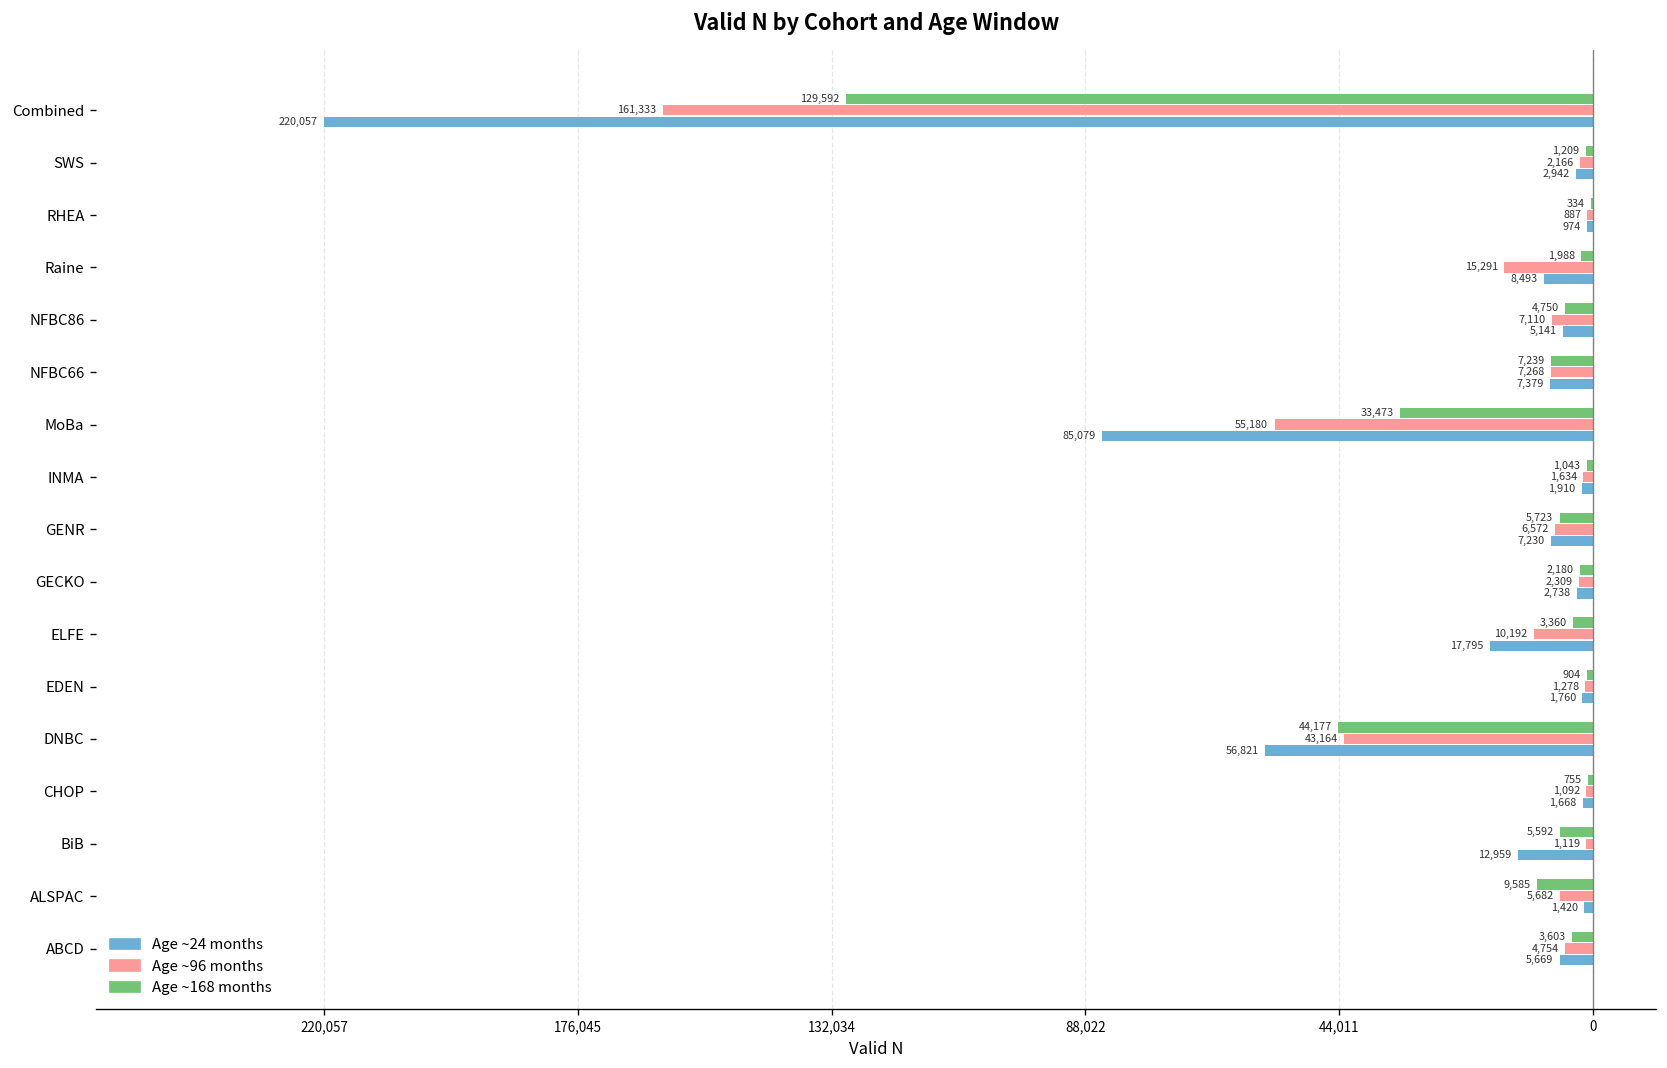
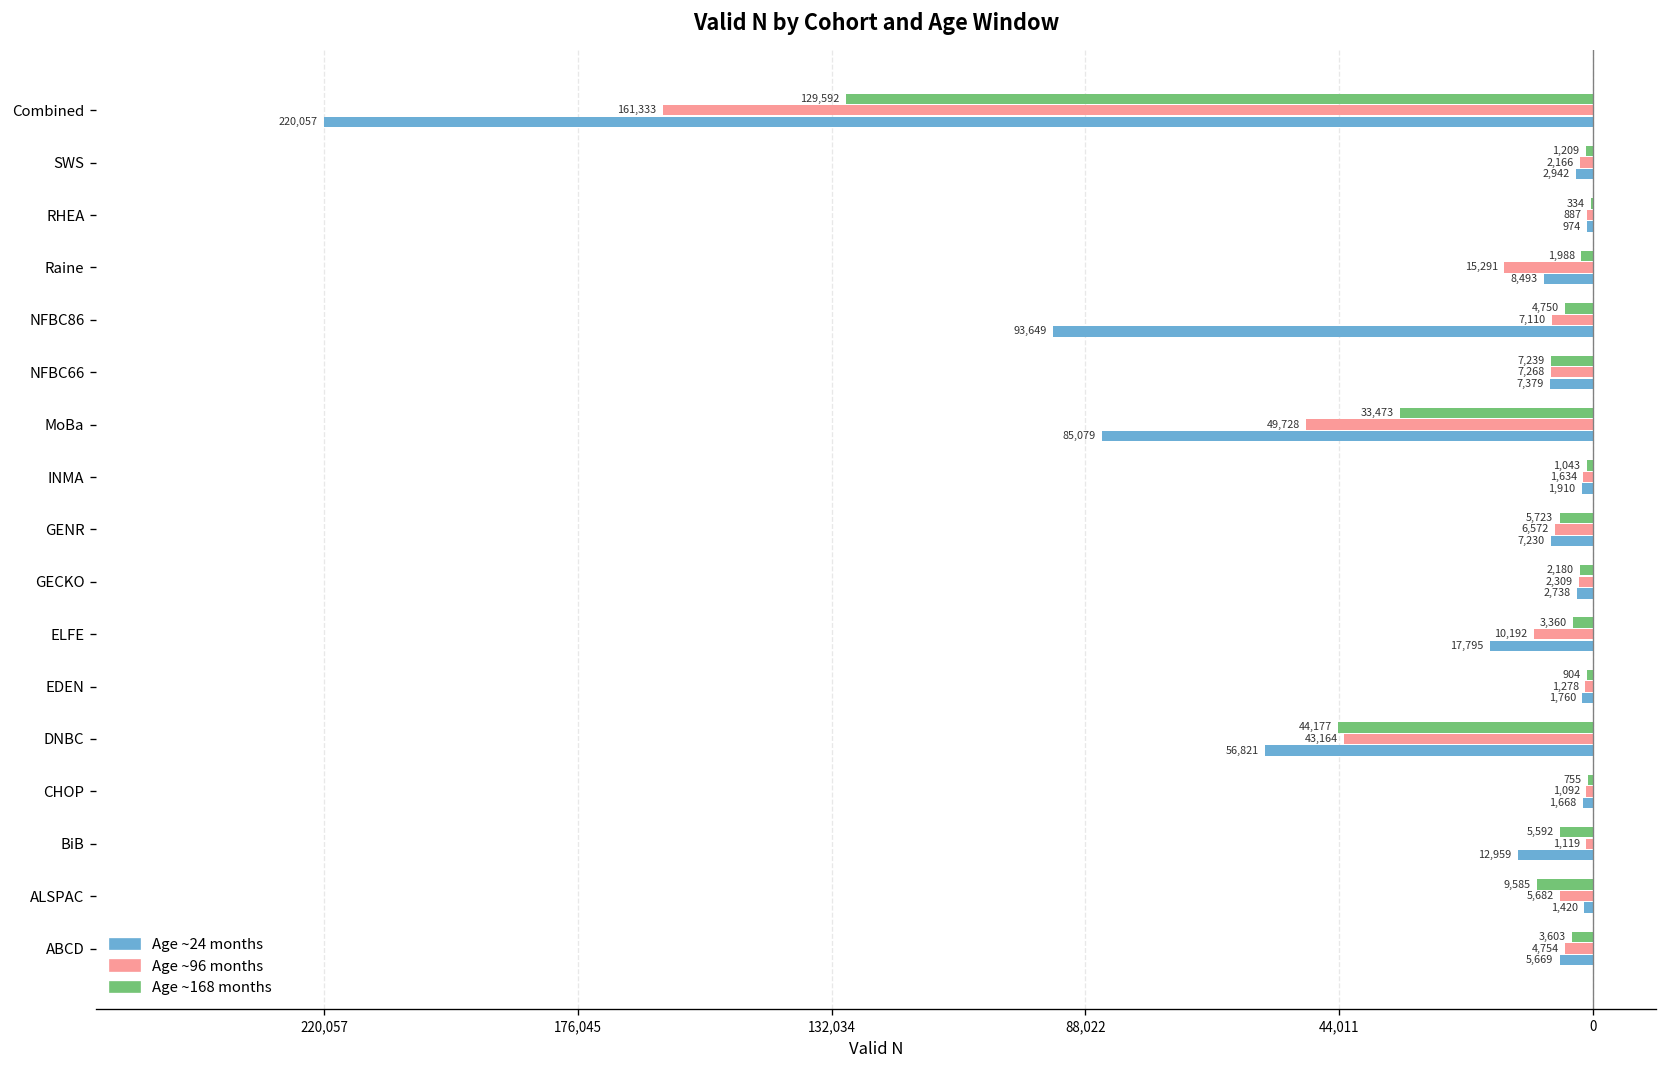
Age ~24 months, NFBC86: 5,141 -> 93,649
Age ~96 months, MoBa: 55,180 -> 49,728
